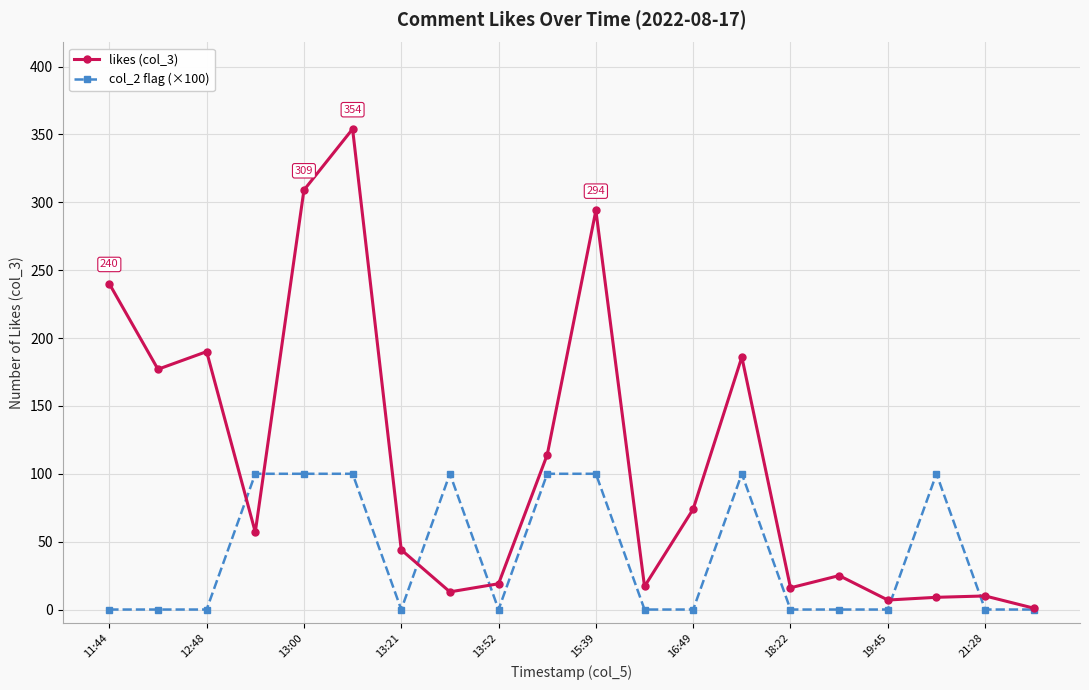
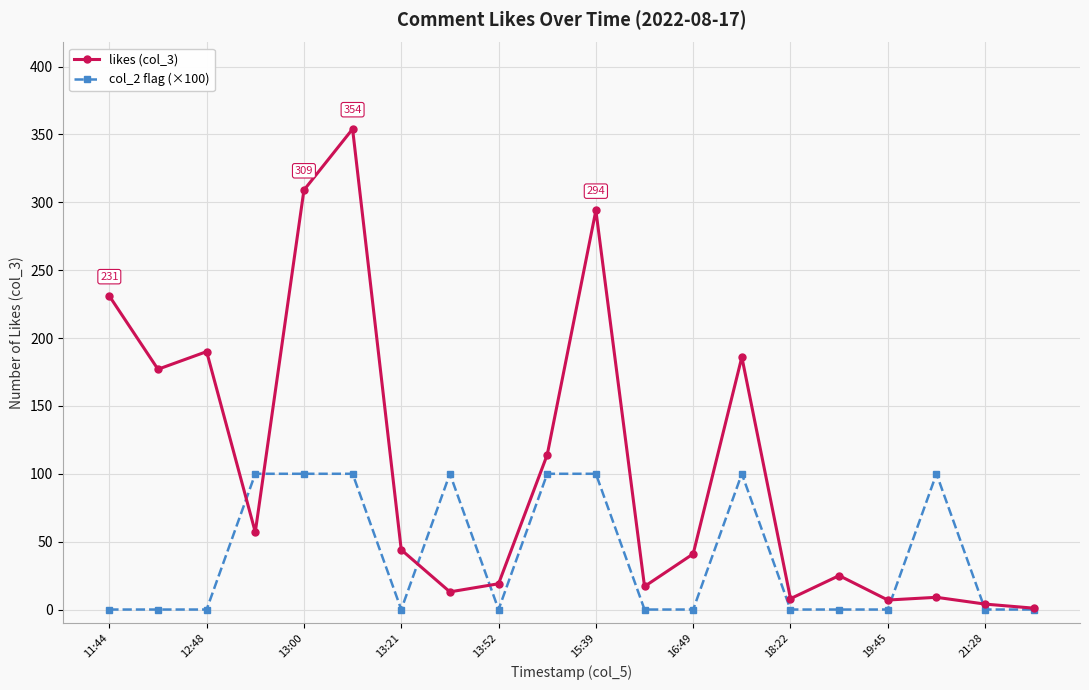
likes (col_3), 11:44: 240 -> 231
likes (col_3), 16:49: 74 -> 41
likes (col_3), 18:22: 16 -> 8
likes (col_3), 21:28: 10 -> 4
